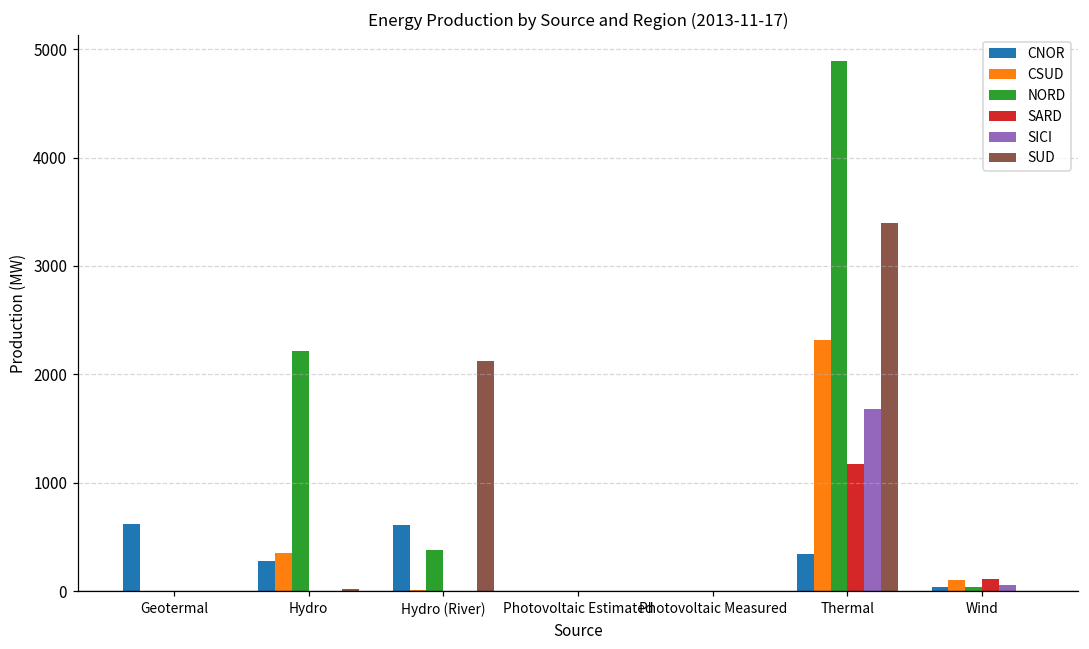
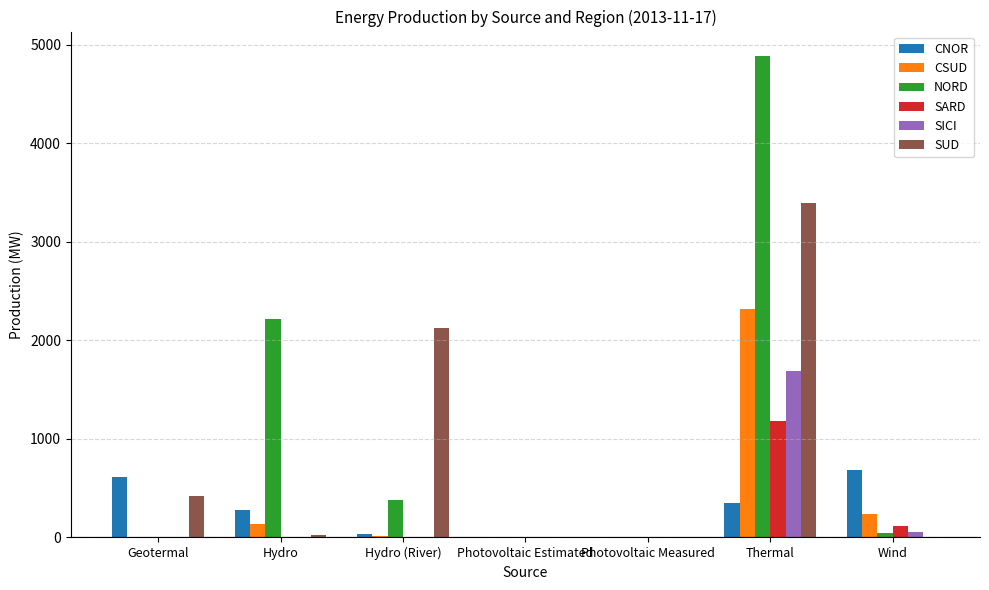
SUD, Geotermal: 0 -> 400
CSUD, Hydro: 400 -> 100
CNOR, Hydro (River): 600 -> 0
CNOR, Wind: 0 -> 700
CSUD, Wind: 100 -> 200
